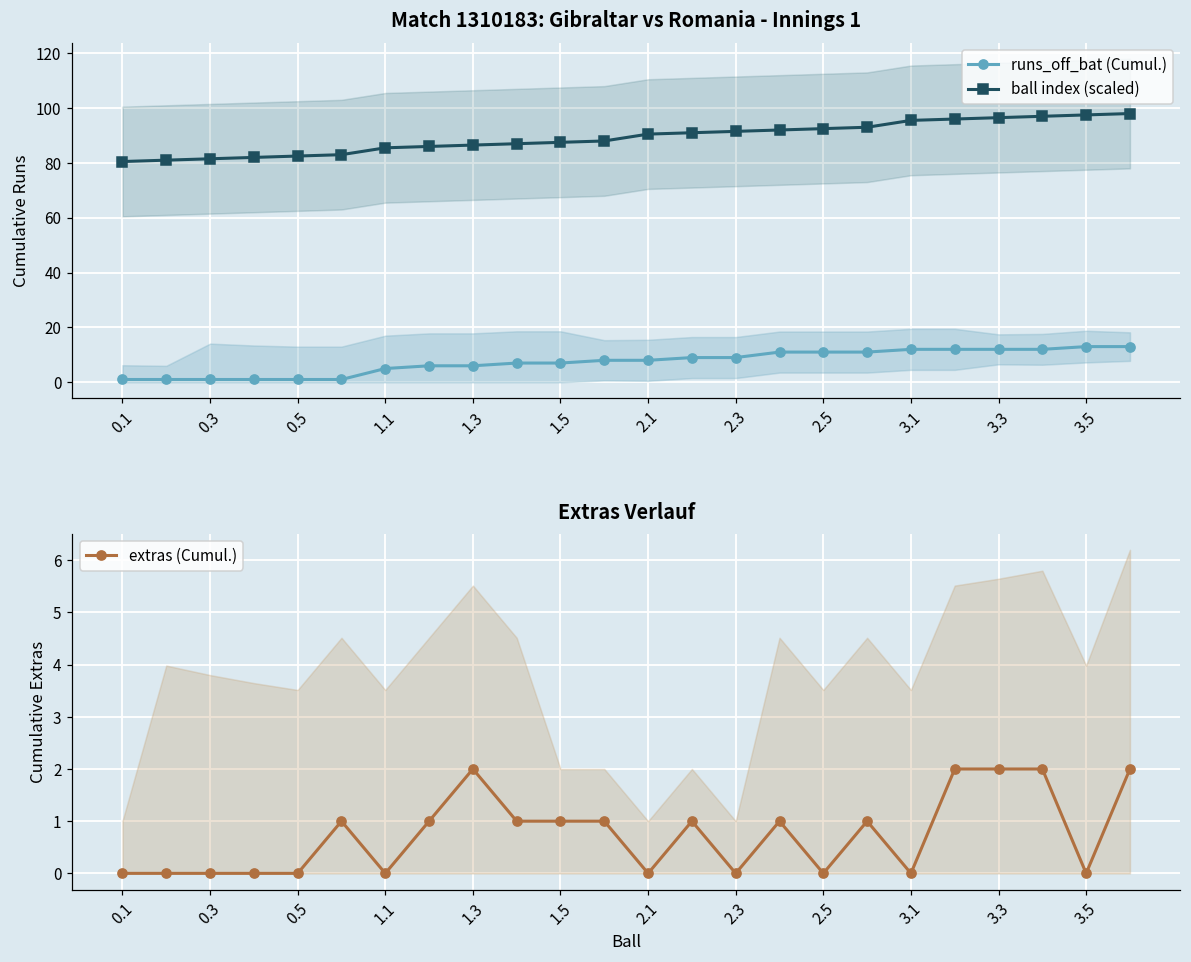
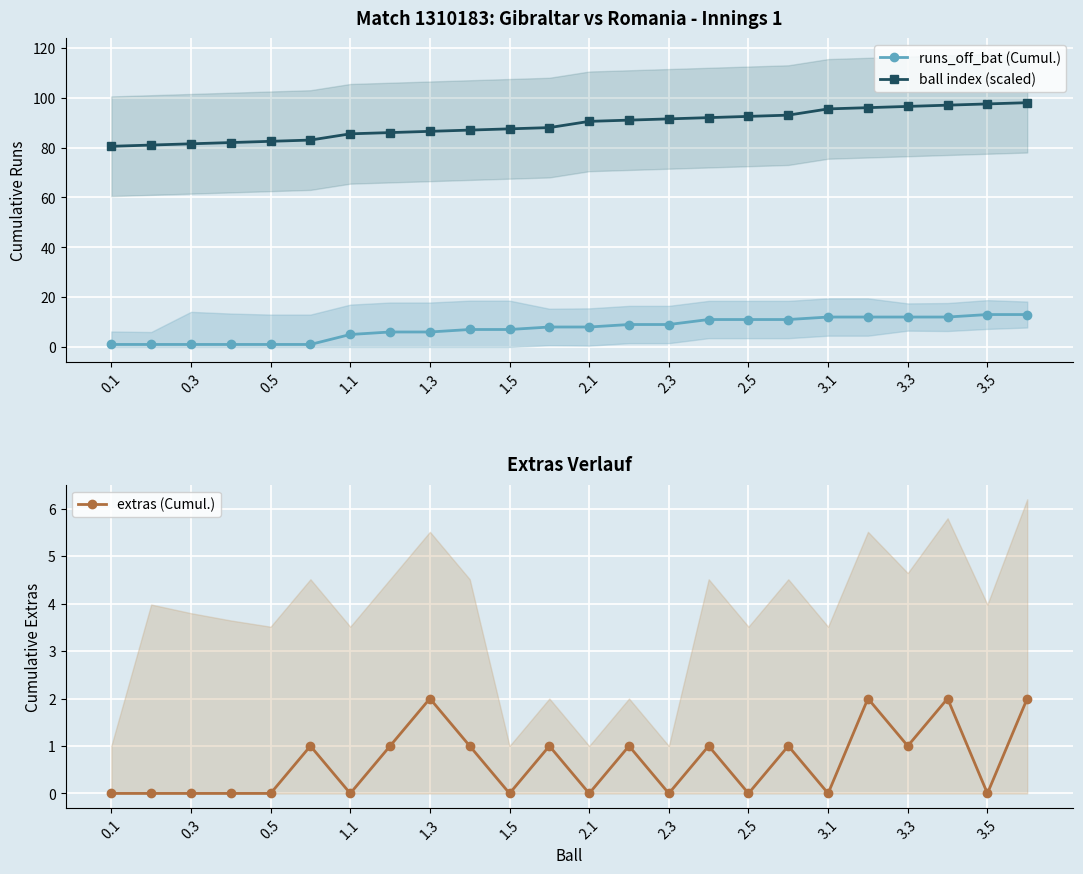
Extras Verlauf, extras (Cumul.), 1.5: 1 -> 0
Extras Verlauf, extras (Cumul.), 3.3: 2 -> 1
